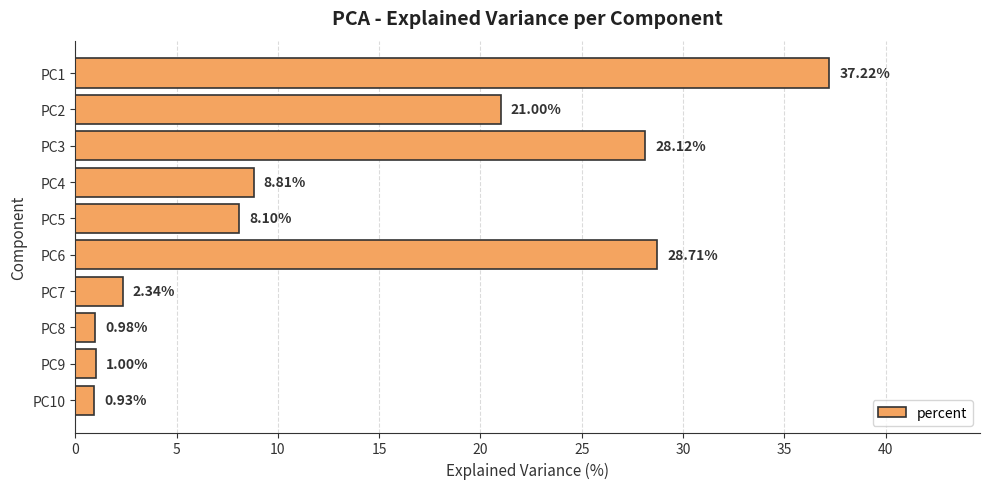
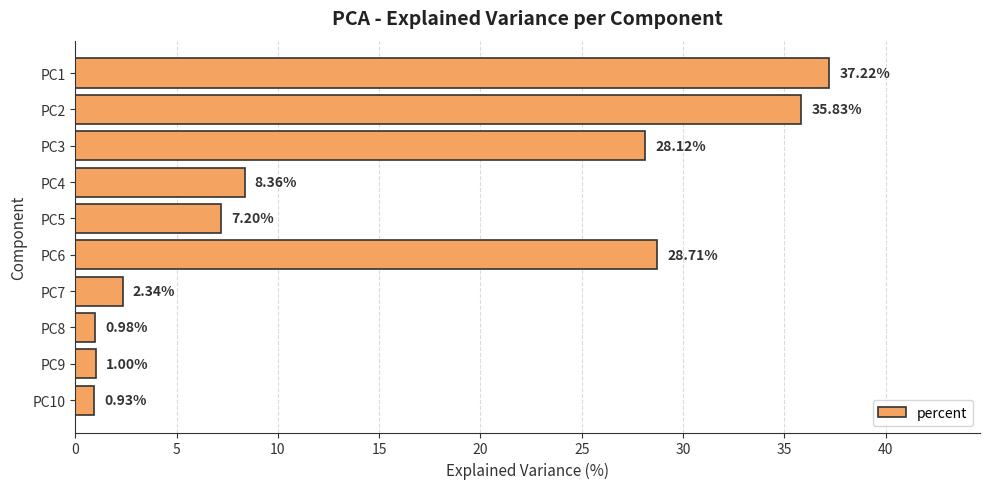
PC2: 21.00% -> 35.83%
PC4: 8.81% -> 8.36%
PC5: 8.10% -> 7.20%
